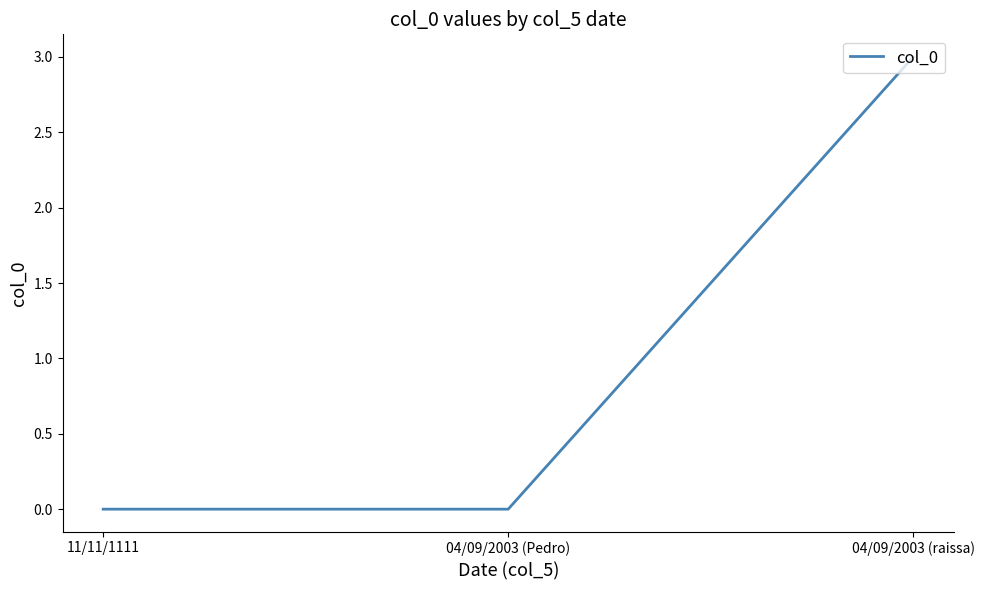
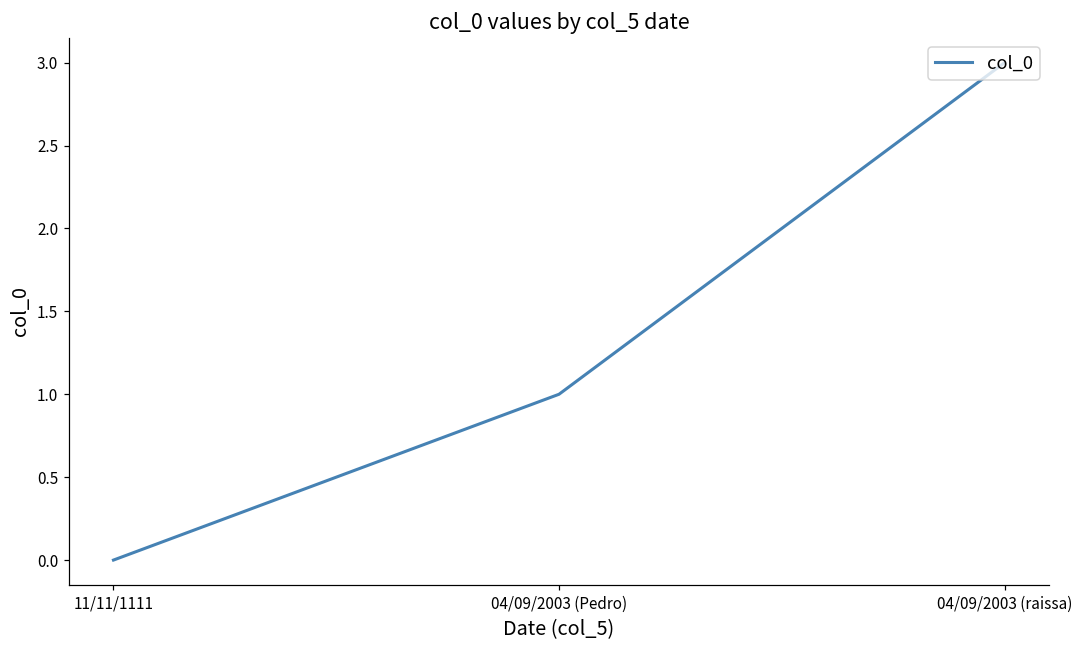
04/09/2003 (Pedro): 0 -> 1
